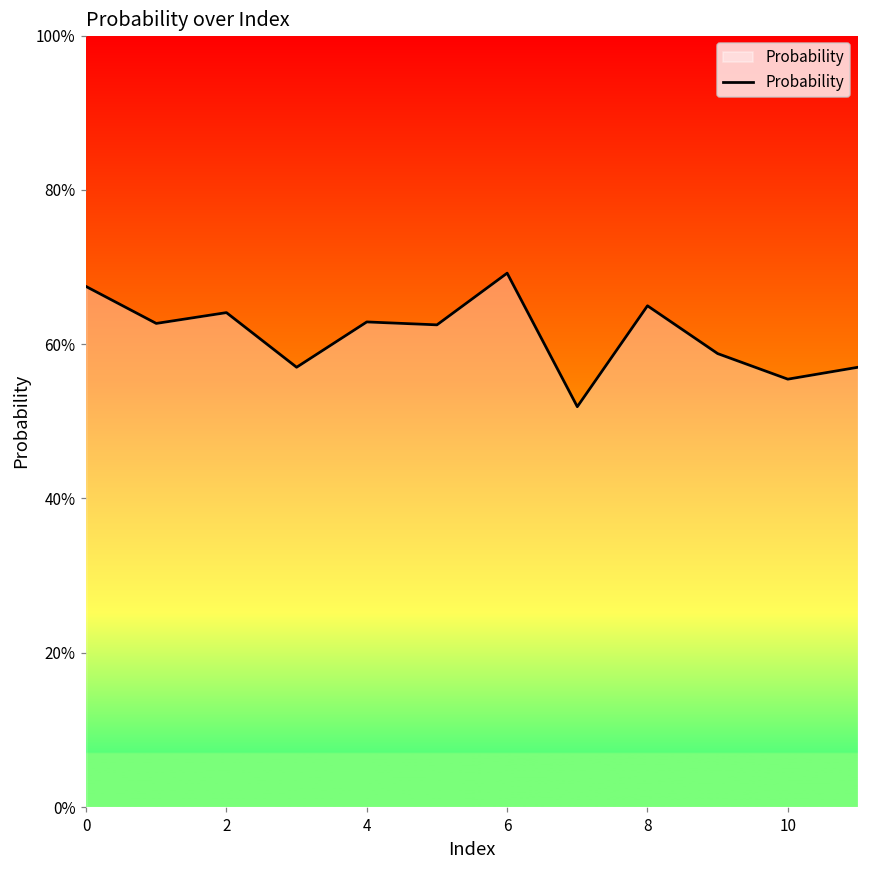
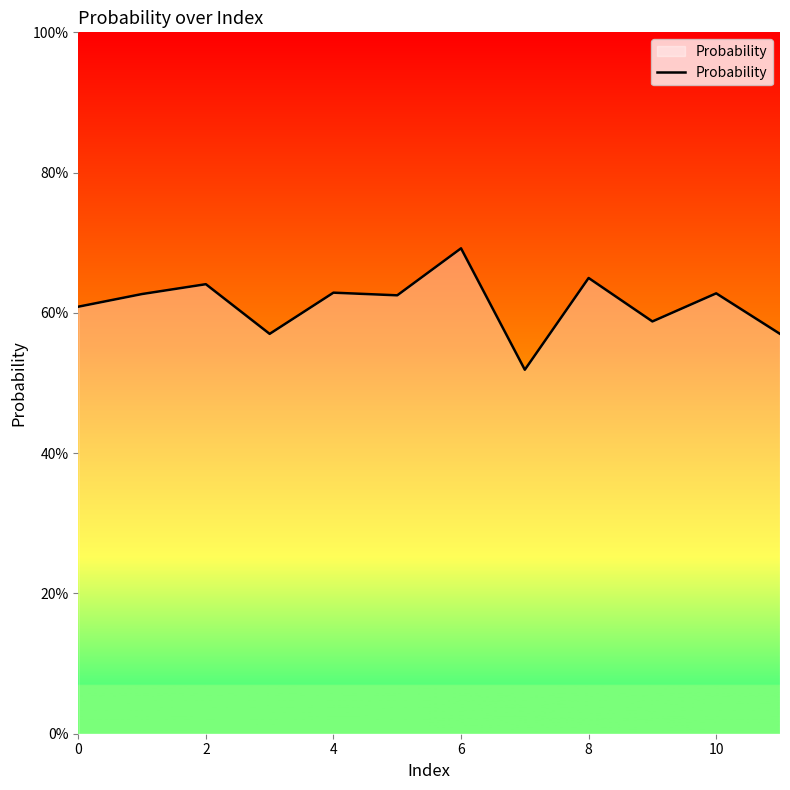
0: 67% -> 61%
10: 55% -> 63%
